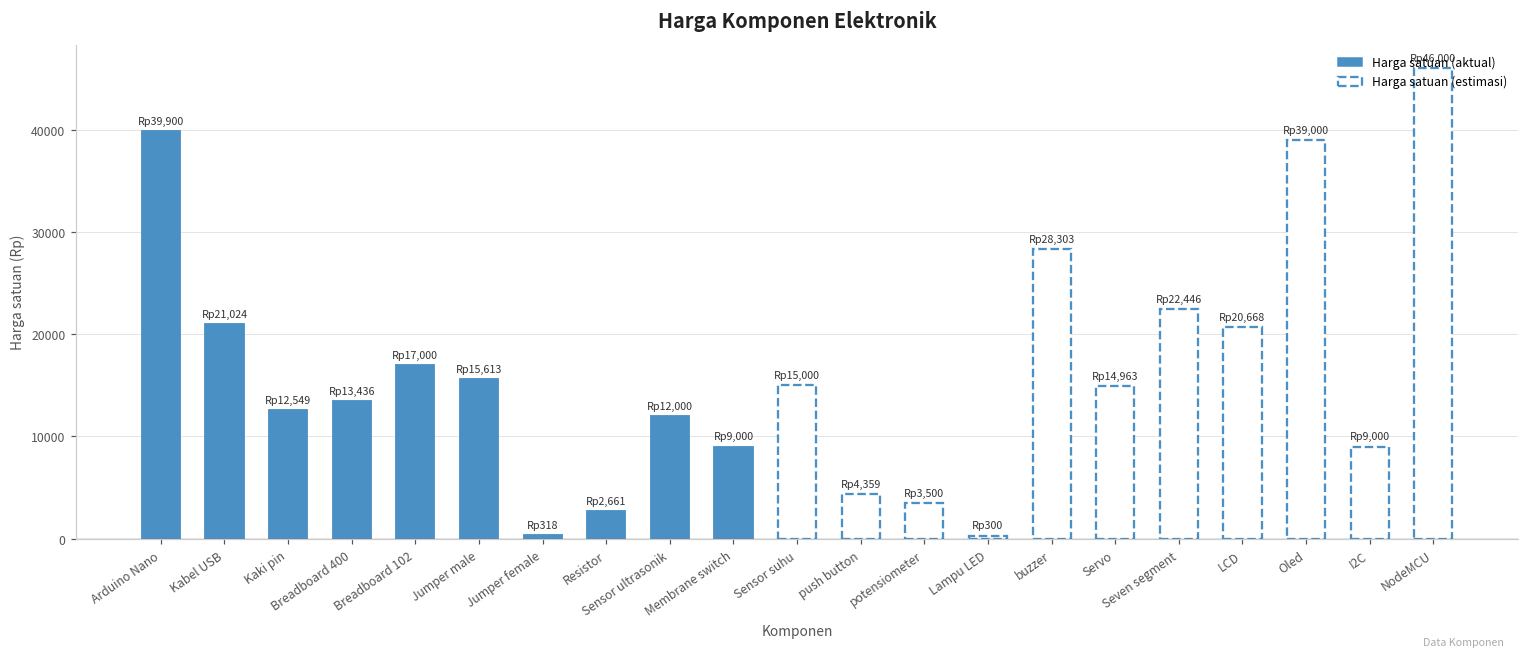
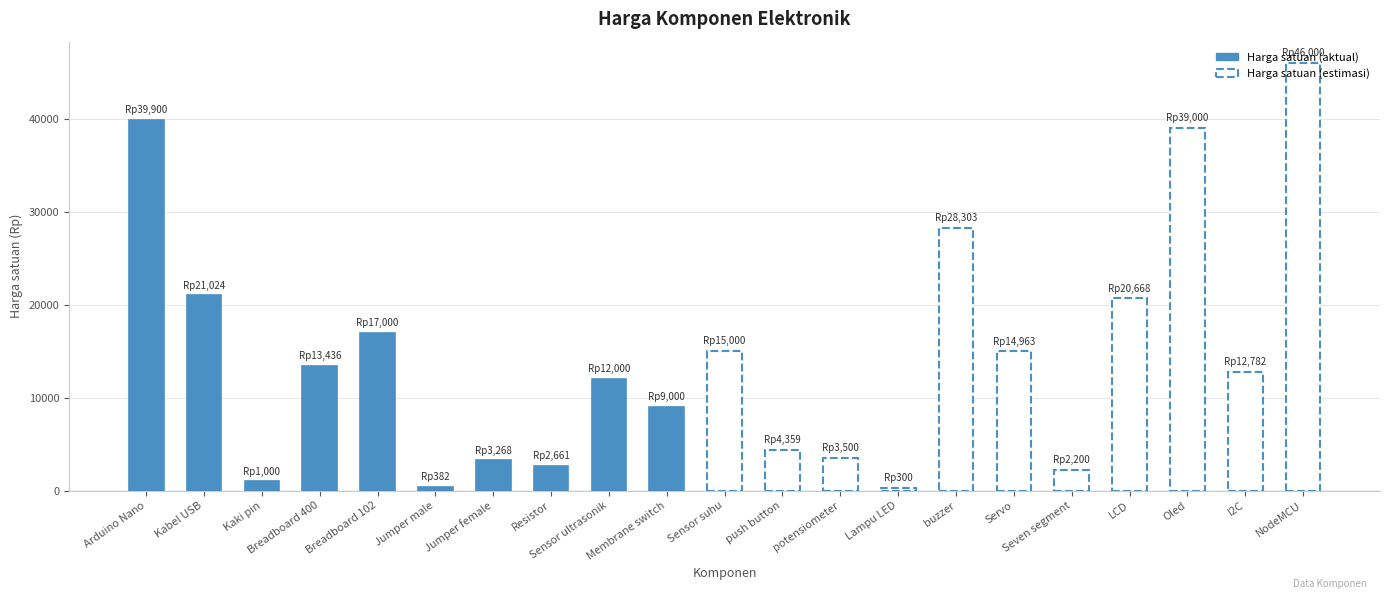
Kaki pin: 12,549 -> 1,000
Jumper male: 15,613 -> 382
Jumper female: 318 -> 3,268
Seven segment: 22,446 -> 2,200
I2C: 9,000 -> 12,782
